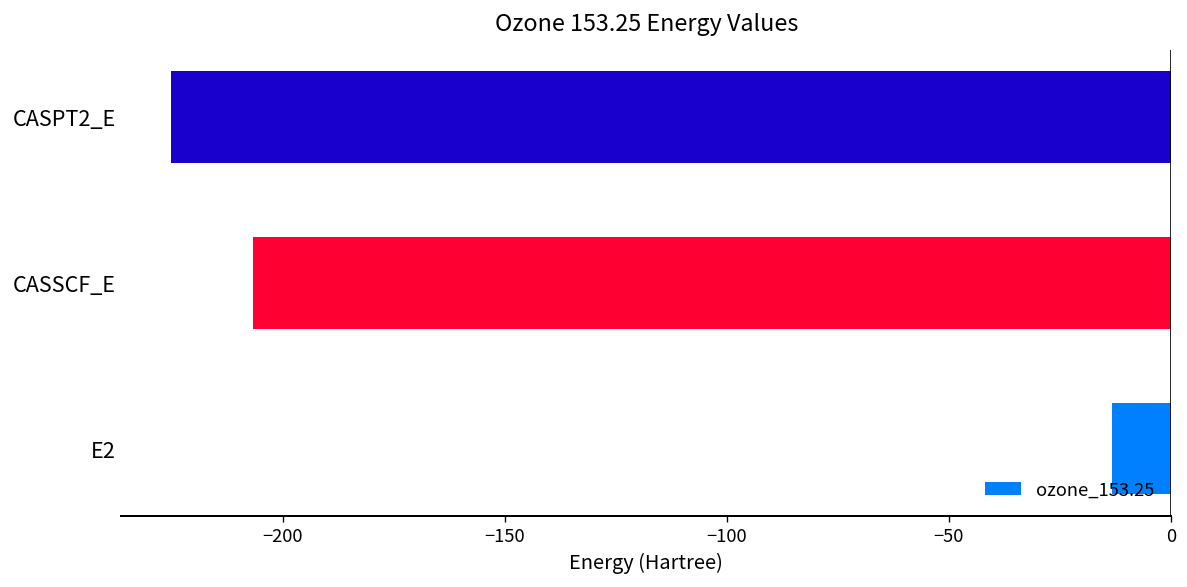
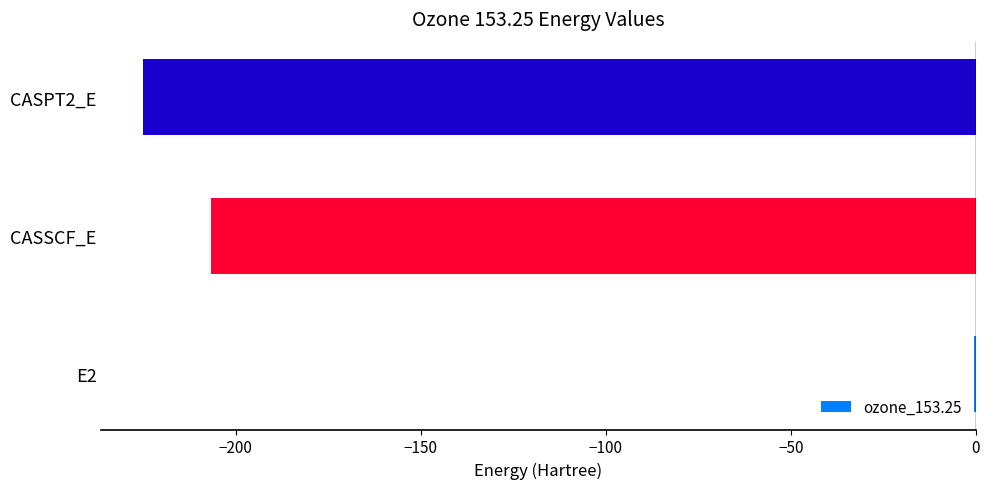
E2: -13 -> -1
